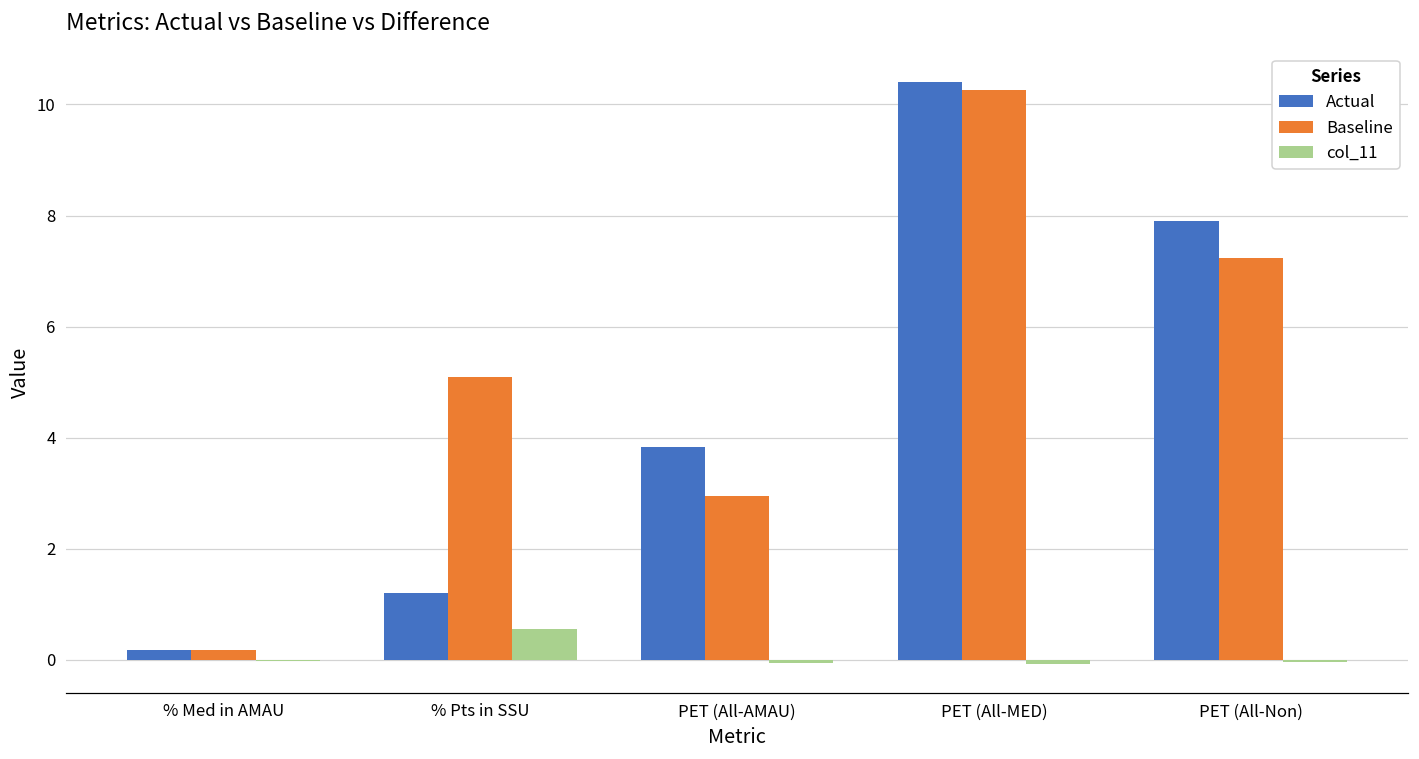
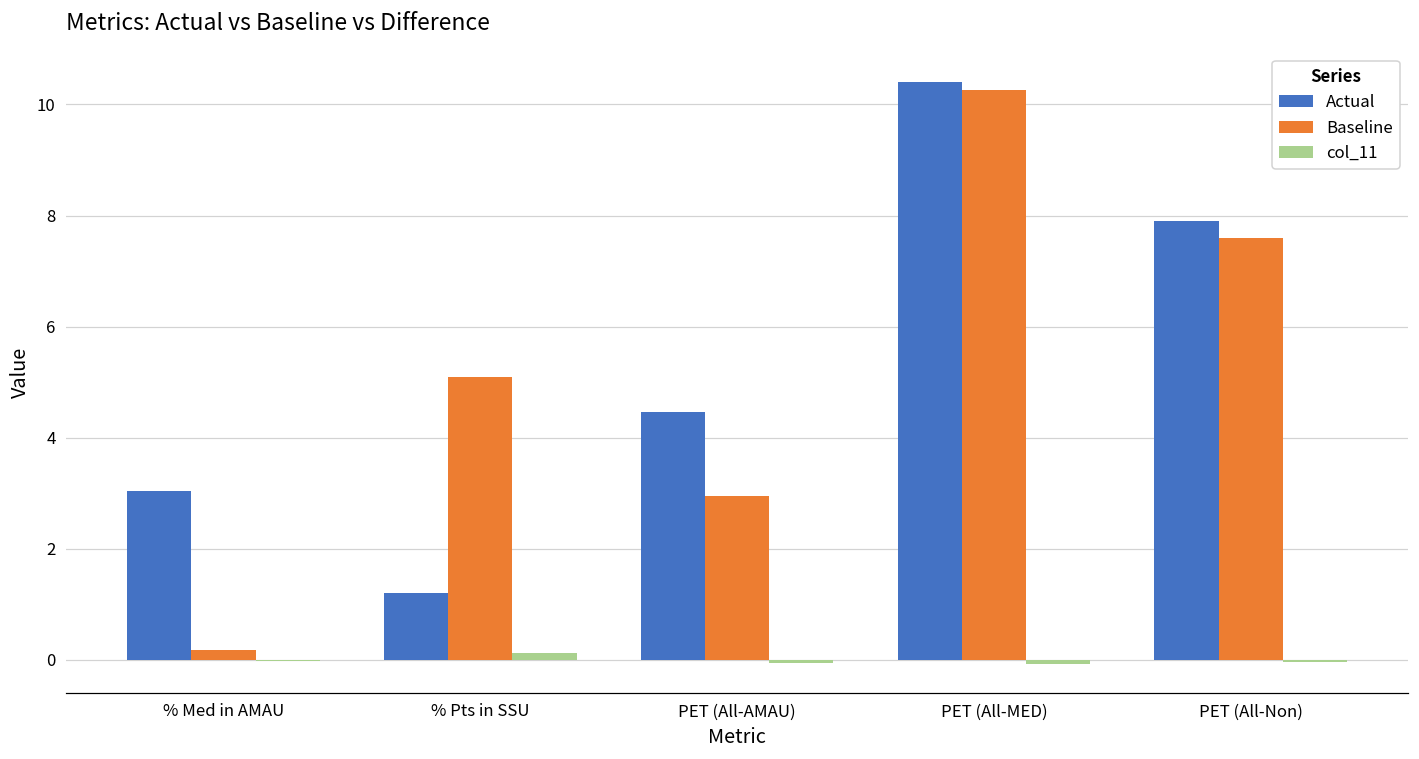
Actual, % Med in AMAU: 0.2 -> 3.0
col_11, % Pts in SSU: 0.5 -> 0.1
Actual, PET (All-AMAU): 3.8 -> 4.5
Baseline, PET (All-Non): 7.2 -> 7.6
